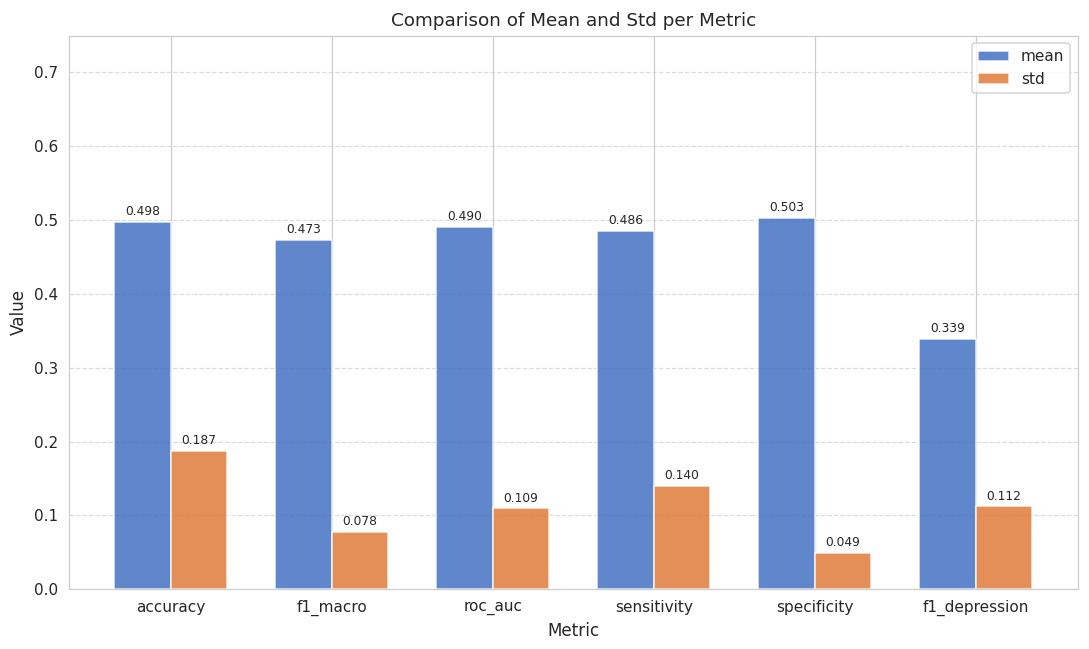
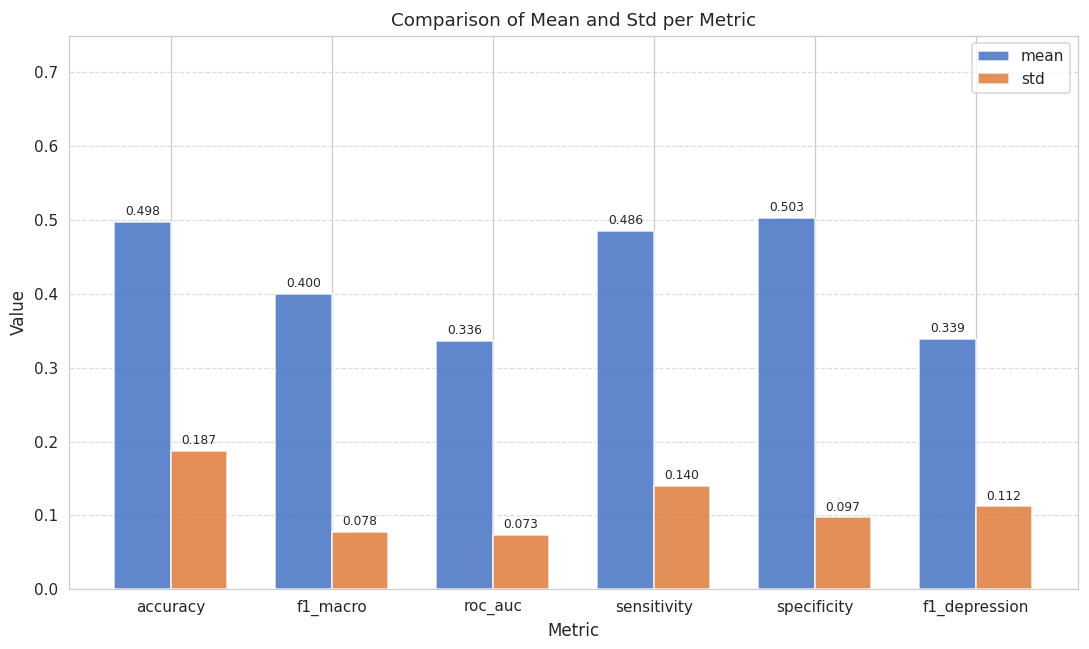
mean, f1_macro: 0.473 -> 0.400
mean, roc_auc: 0.490 -> 0.336
std, roc_auc: 0.109 -> 0.073
std, specificity: 0.049 -> 0.097
